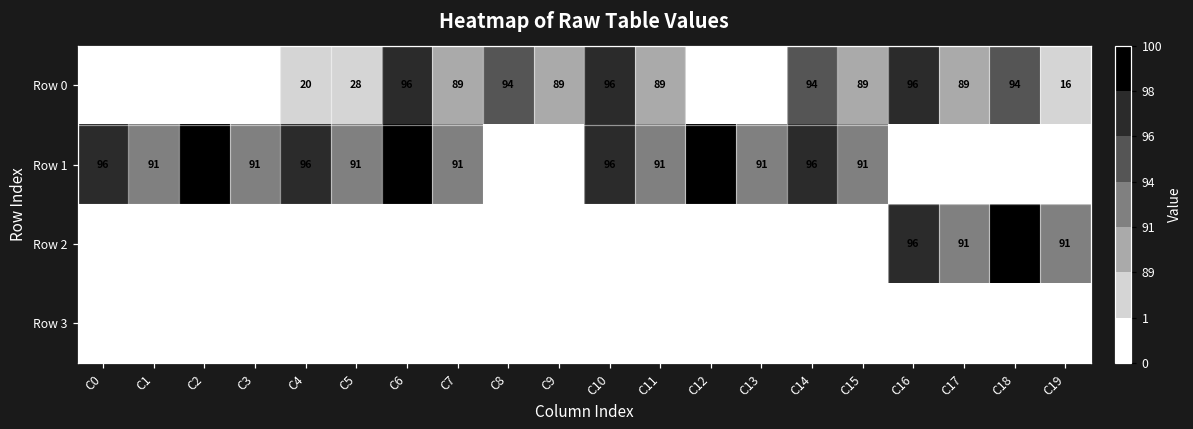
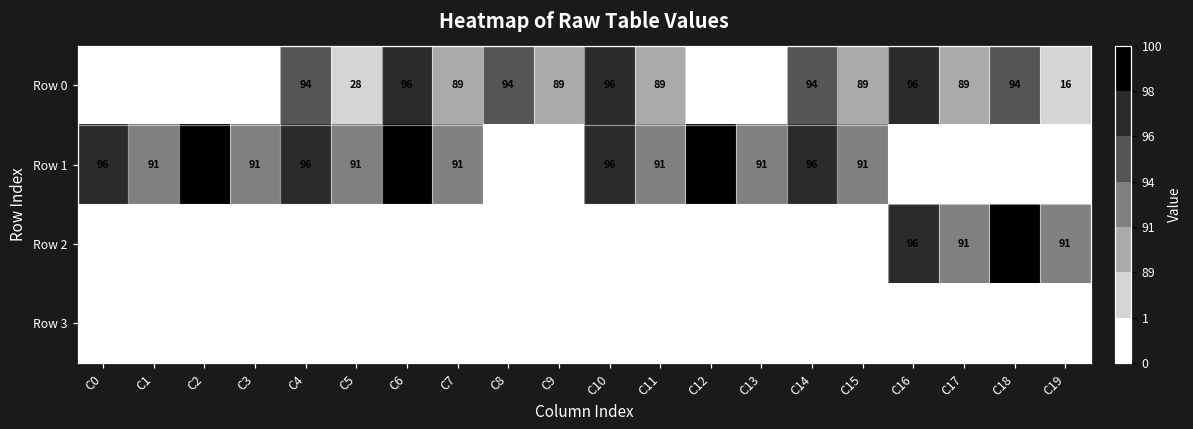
Row 0, C4: 20 -> 94
